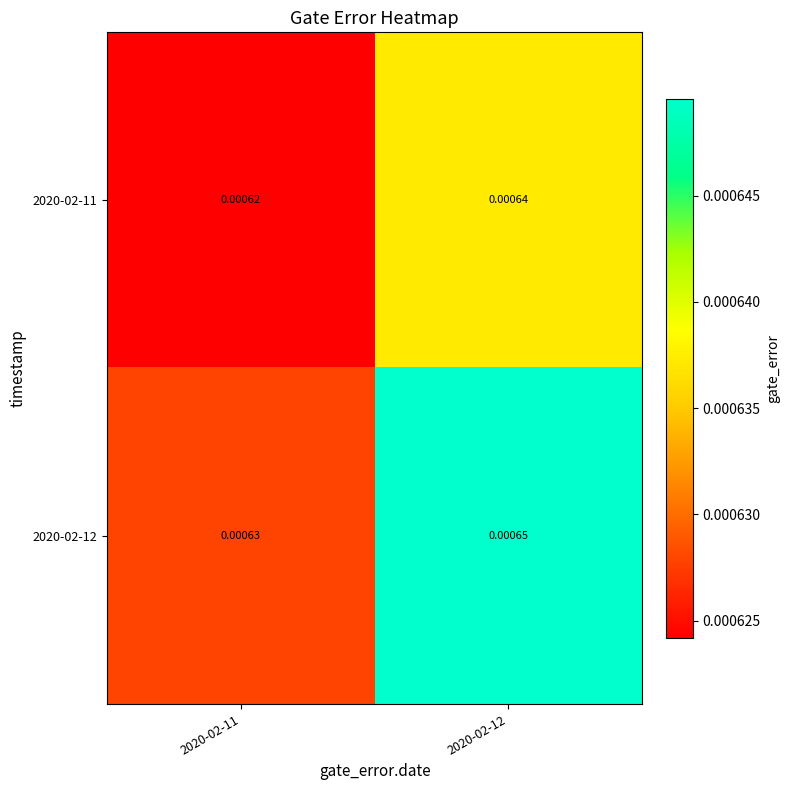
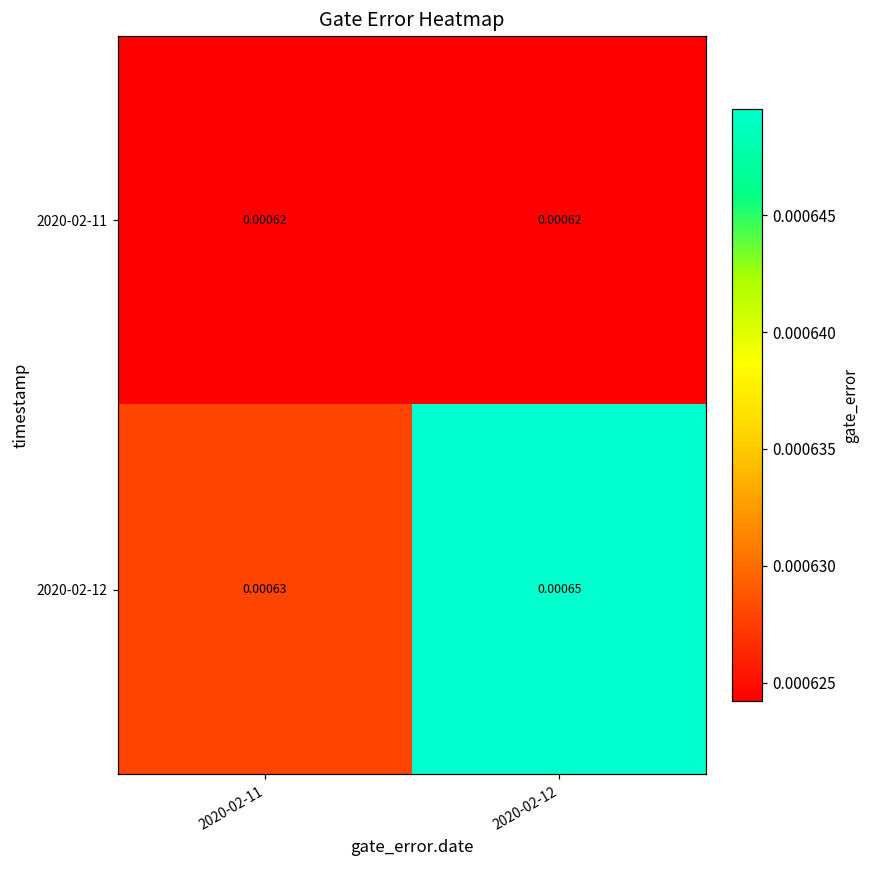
2020-02-11, 2020-02-12: 0.00064 -> 0.00062
